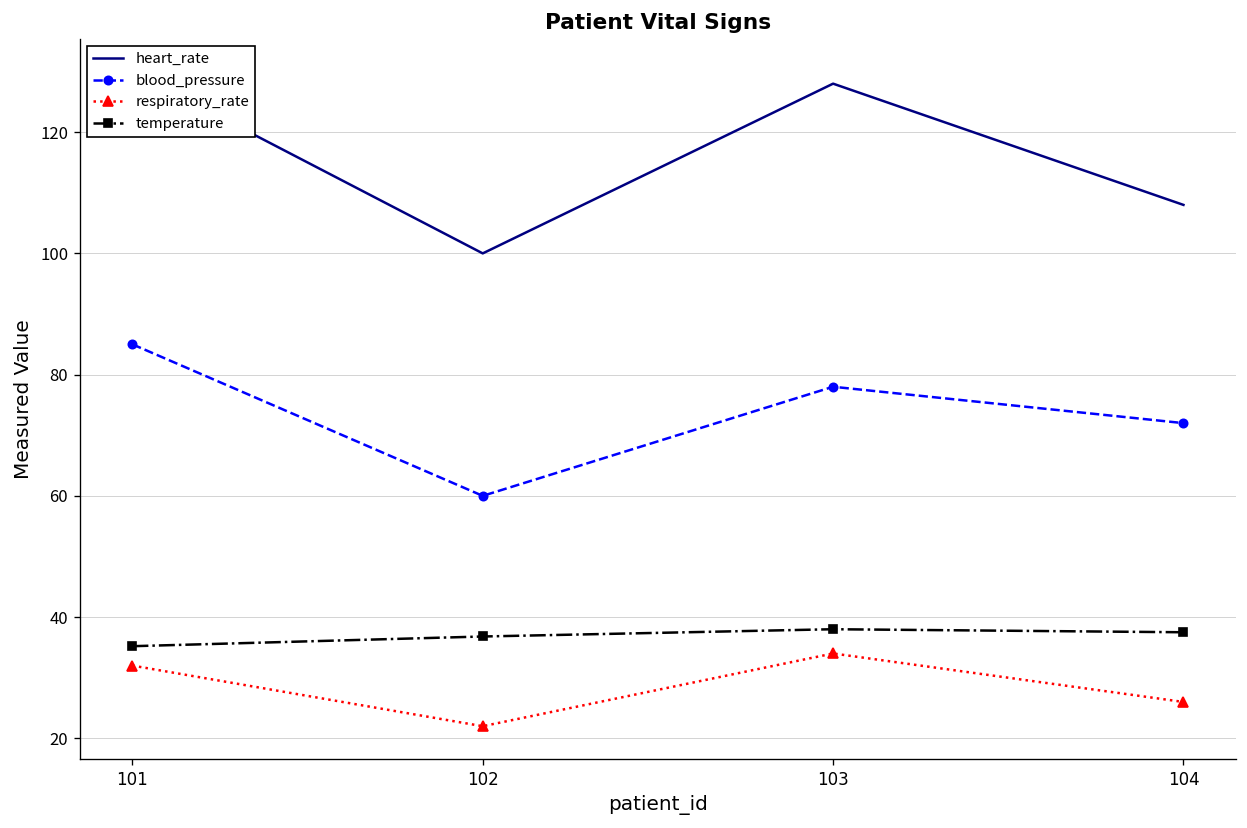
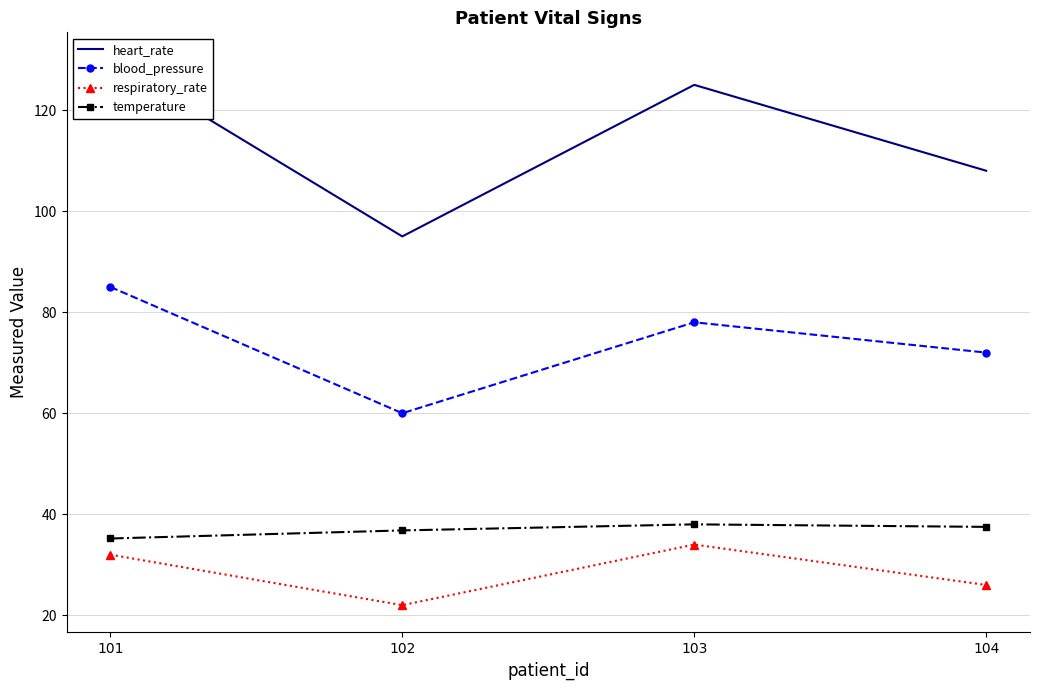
heart_rate, 102: 100 -> 95
heart_rate, 103: 128 -> 125
